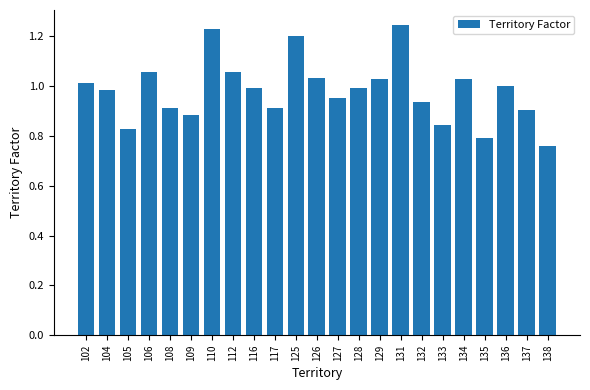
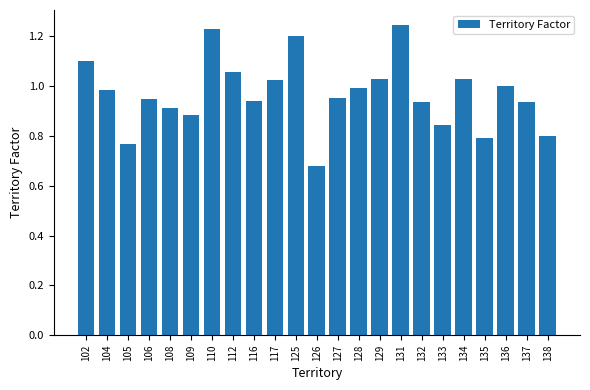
102: 1.01 -> 1.10
105: 0.83 -> 0.77
106: 1.05 -> 0.95
116: 0.99 -> 0.94
117: 0.91 -> 1.02
126: 1.03 -> 0.68
137: 0.90 -> 0.94
138: 0.76 -> 0.80
